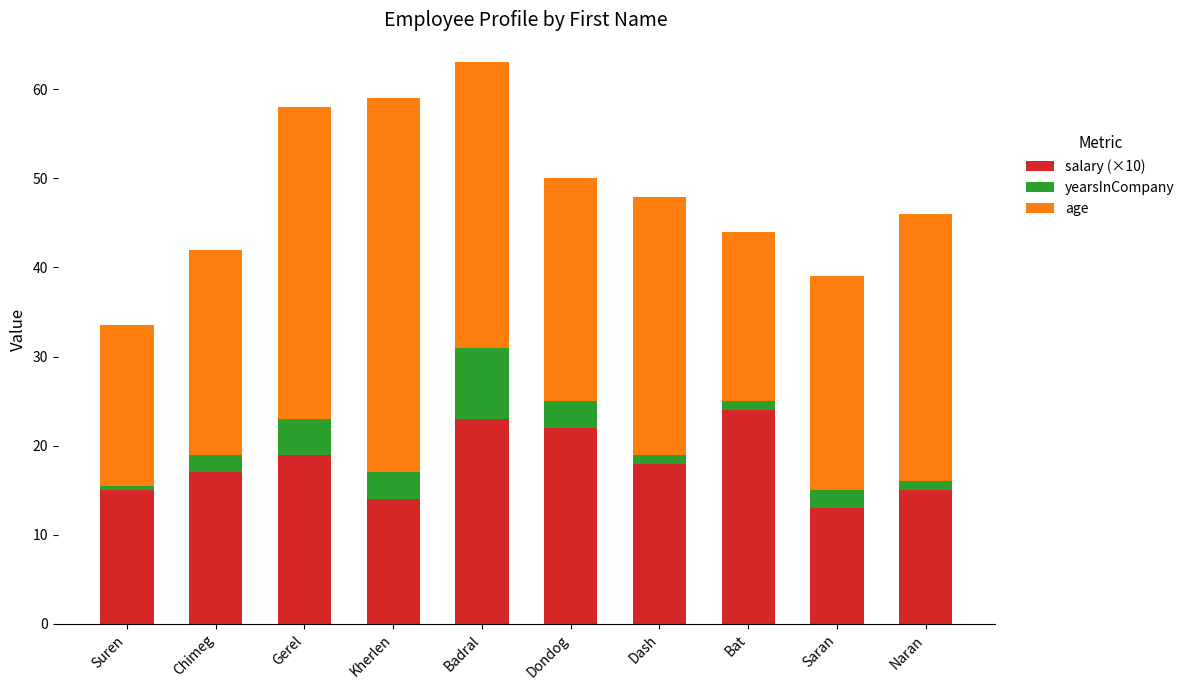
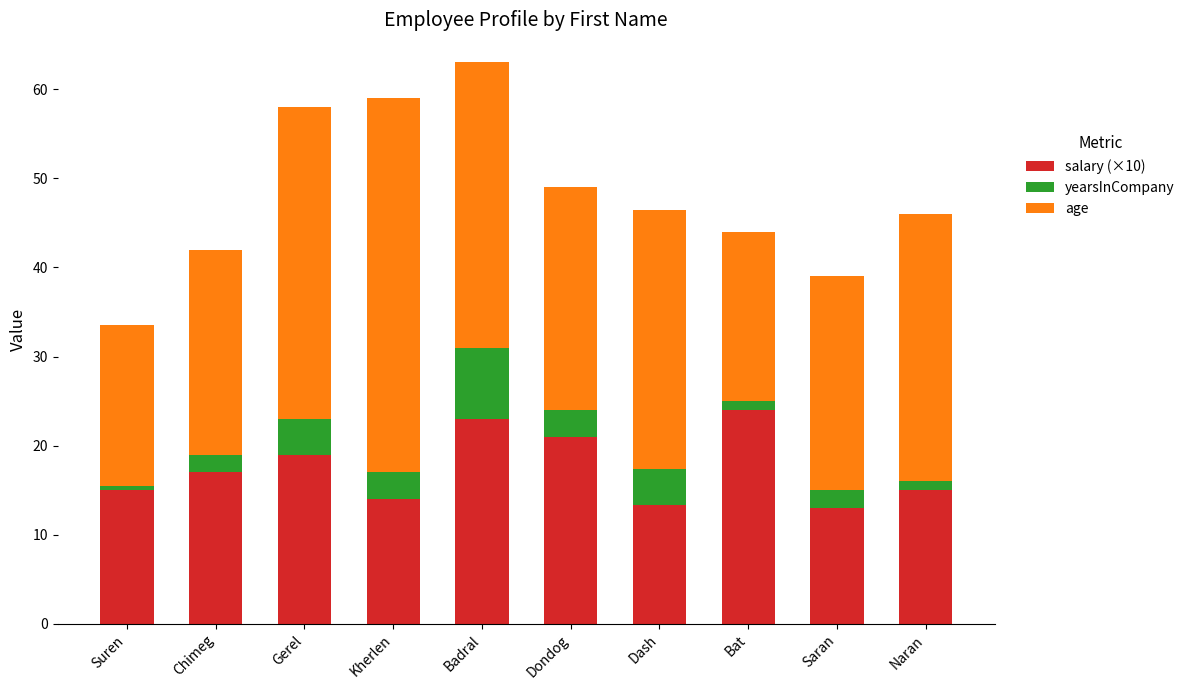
salary (×10), Dondog: 22 -> 21
salary (×10), Dash: 18 -> 13
yearsInCompany, Dash: 1 -> 4
